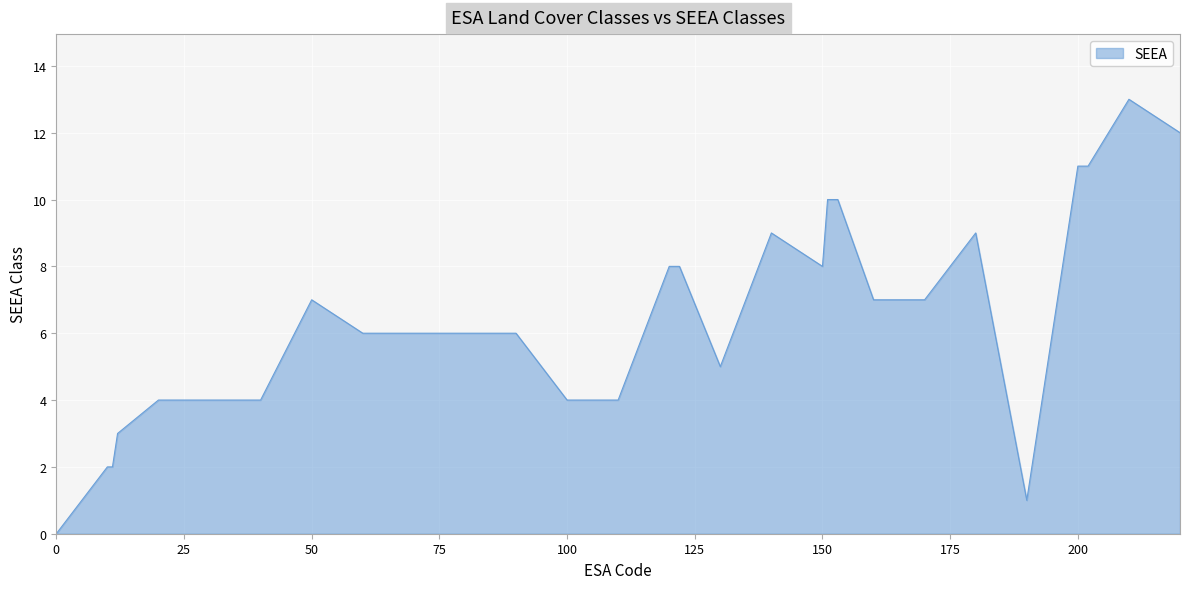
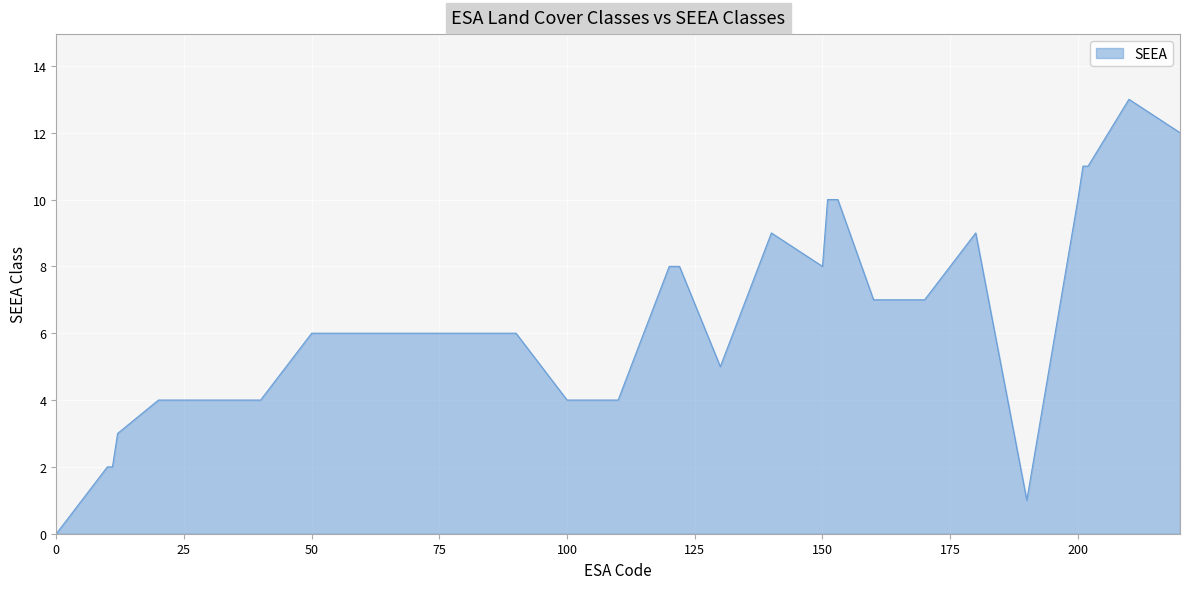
50: 7 -> 6
200: 11 -> 10
